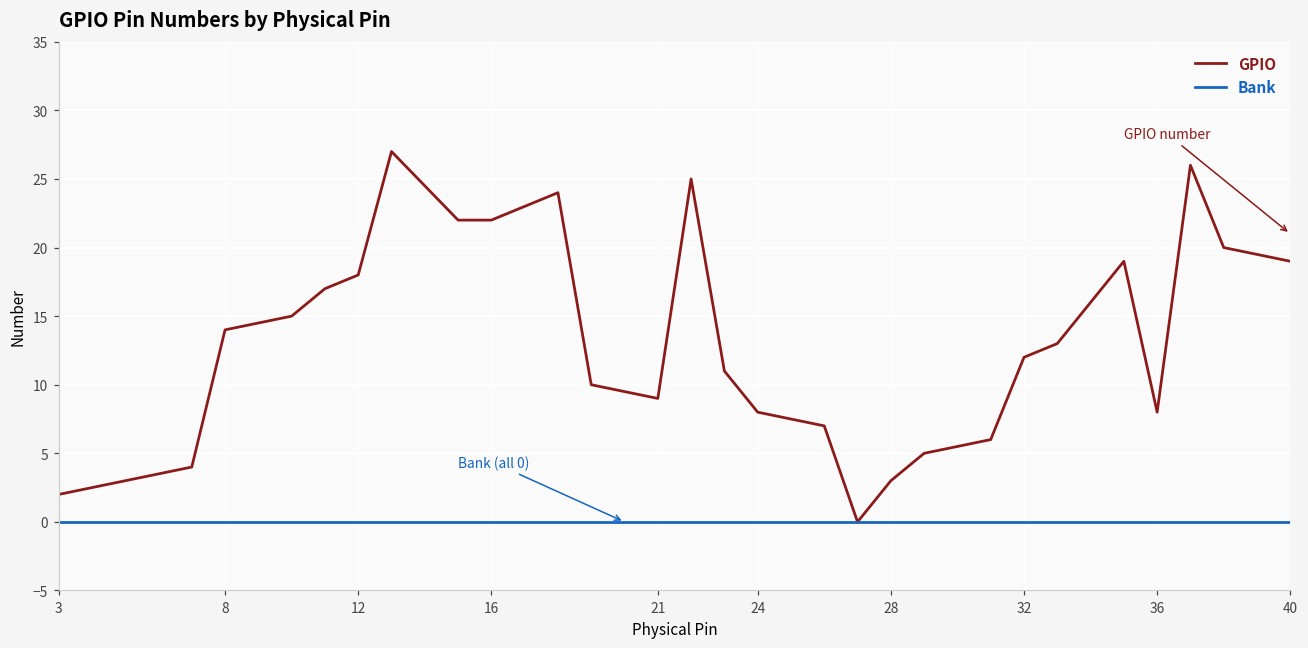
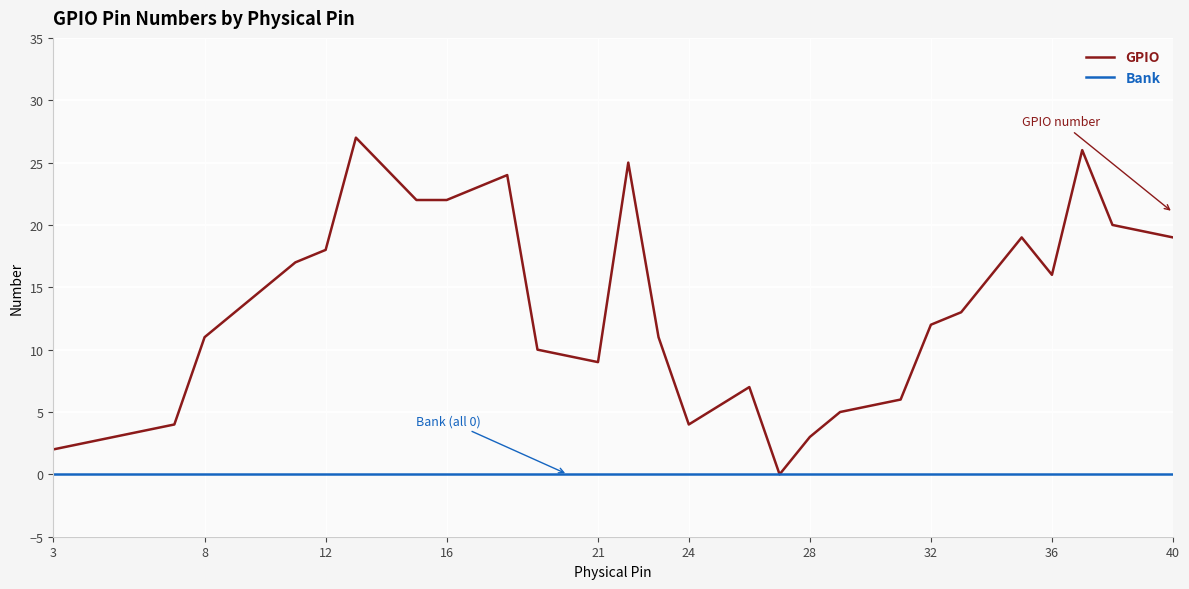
GPIO, 8: 14 -> 11
GPIO, 24: 8 -> 4
GPIO, 36: 8 -> 16
